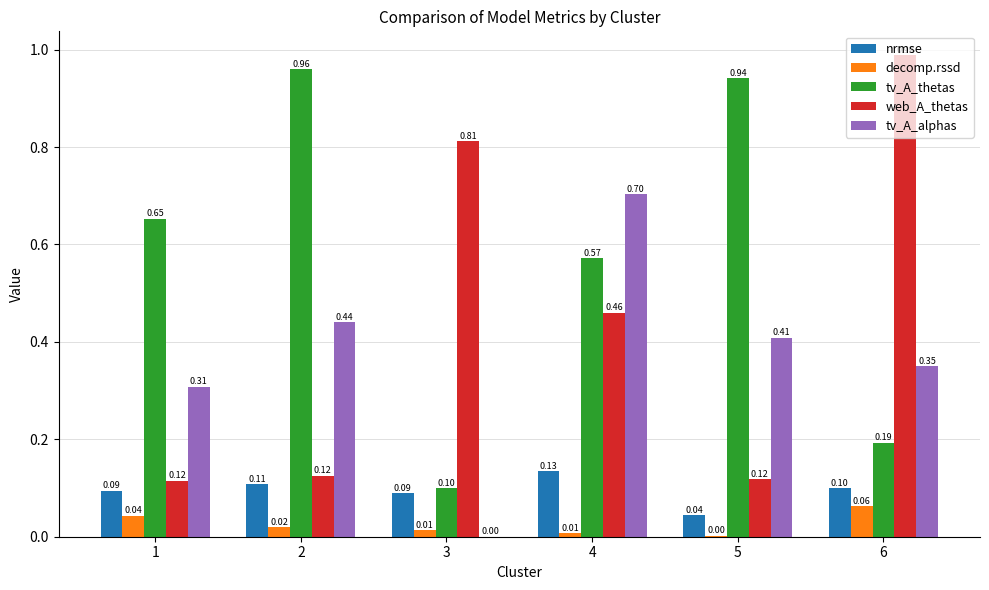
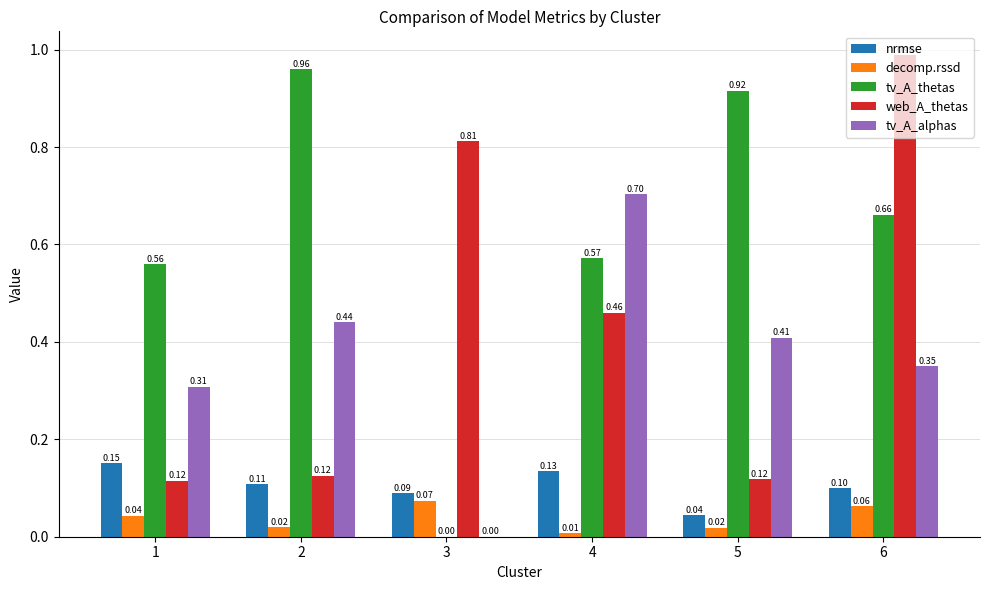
nrmse, 1: 0.09 -> 0.15
tv_A_thetas, 1: 0.65 -> 0.56
decomp.rssd, 3: 0.01 -> 0.07
tv_A_thetas, 3: 0.10 -> 0.00
decomp.rssd, 5: 0.00 -> 0.02
tv_A_thetas, 5: 0.94 -> 0.92
tv_A_thetas, 6: 0.19 -> 0.66
